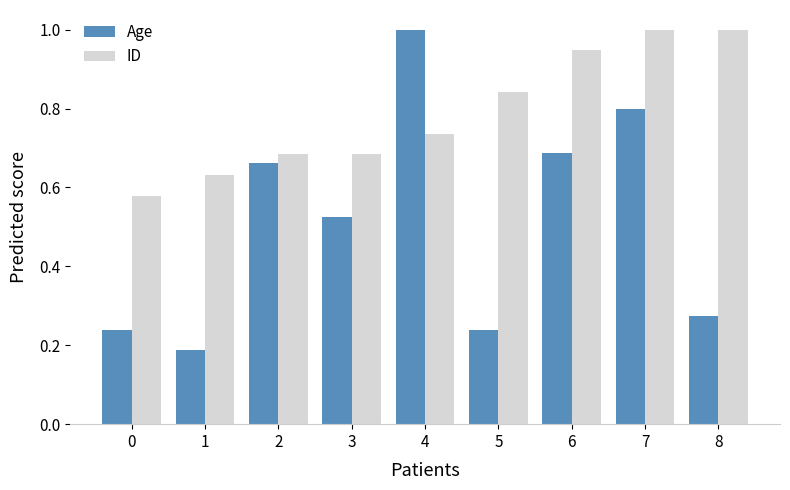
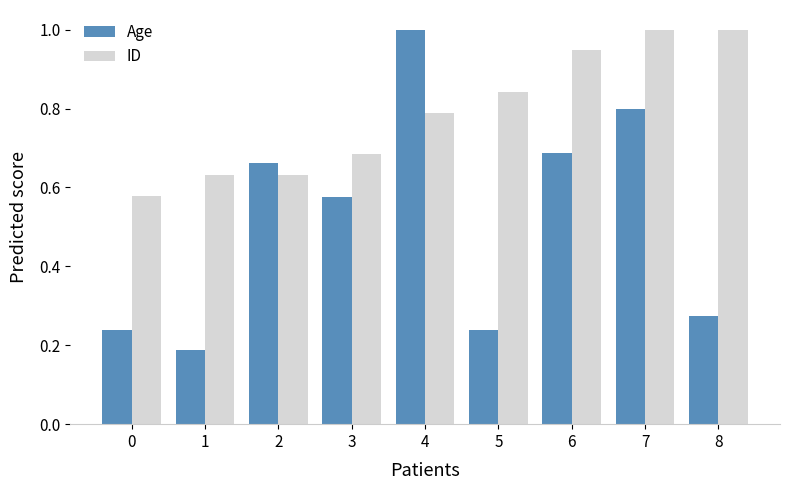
ID, 2: 0.68 -> 0.63
Age, 3: 0.53 -> 0.58
ID, 4: 0.74 -> 0.79
